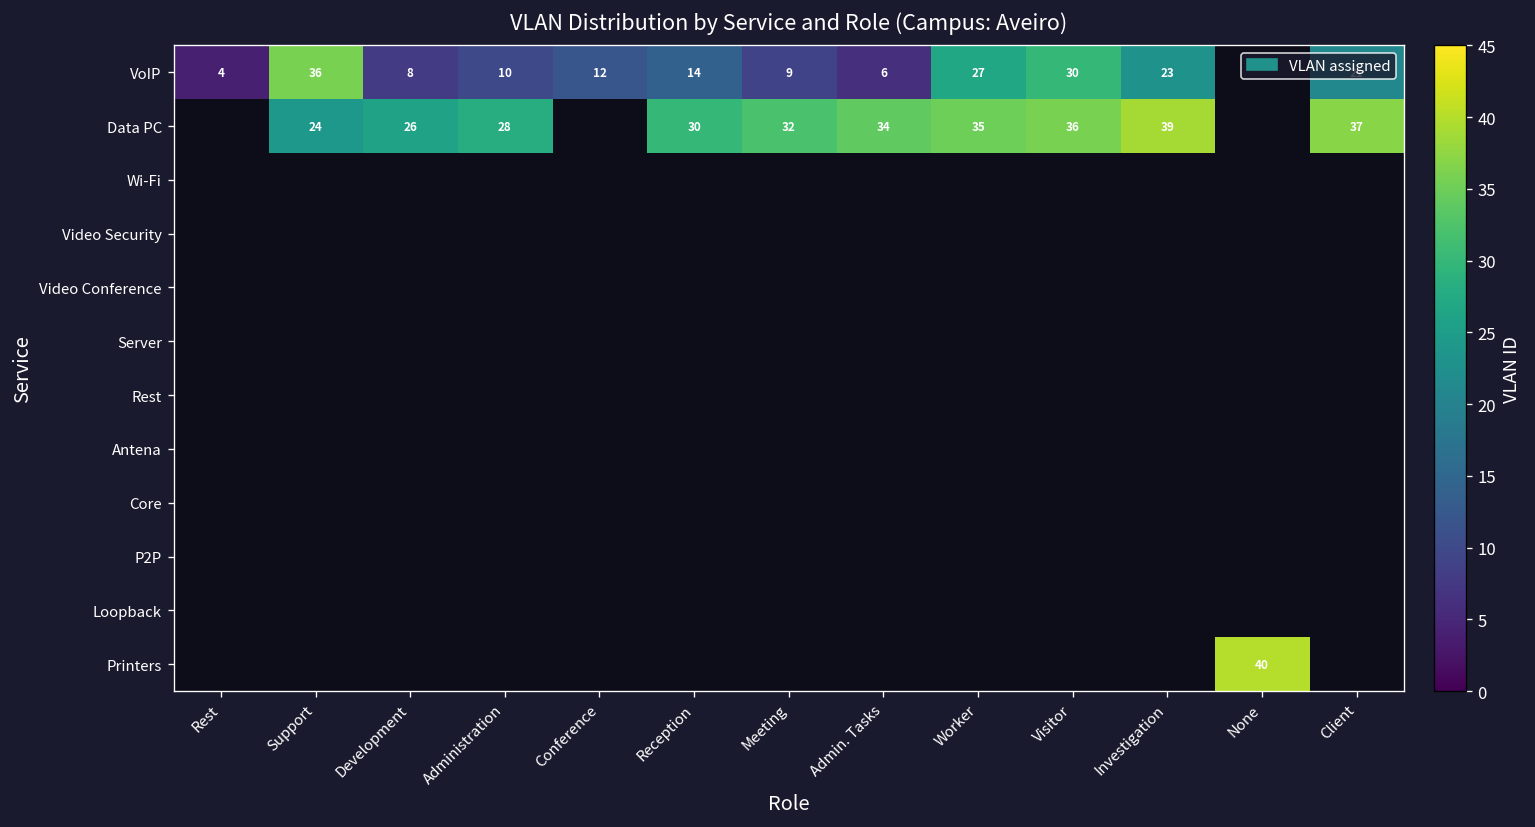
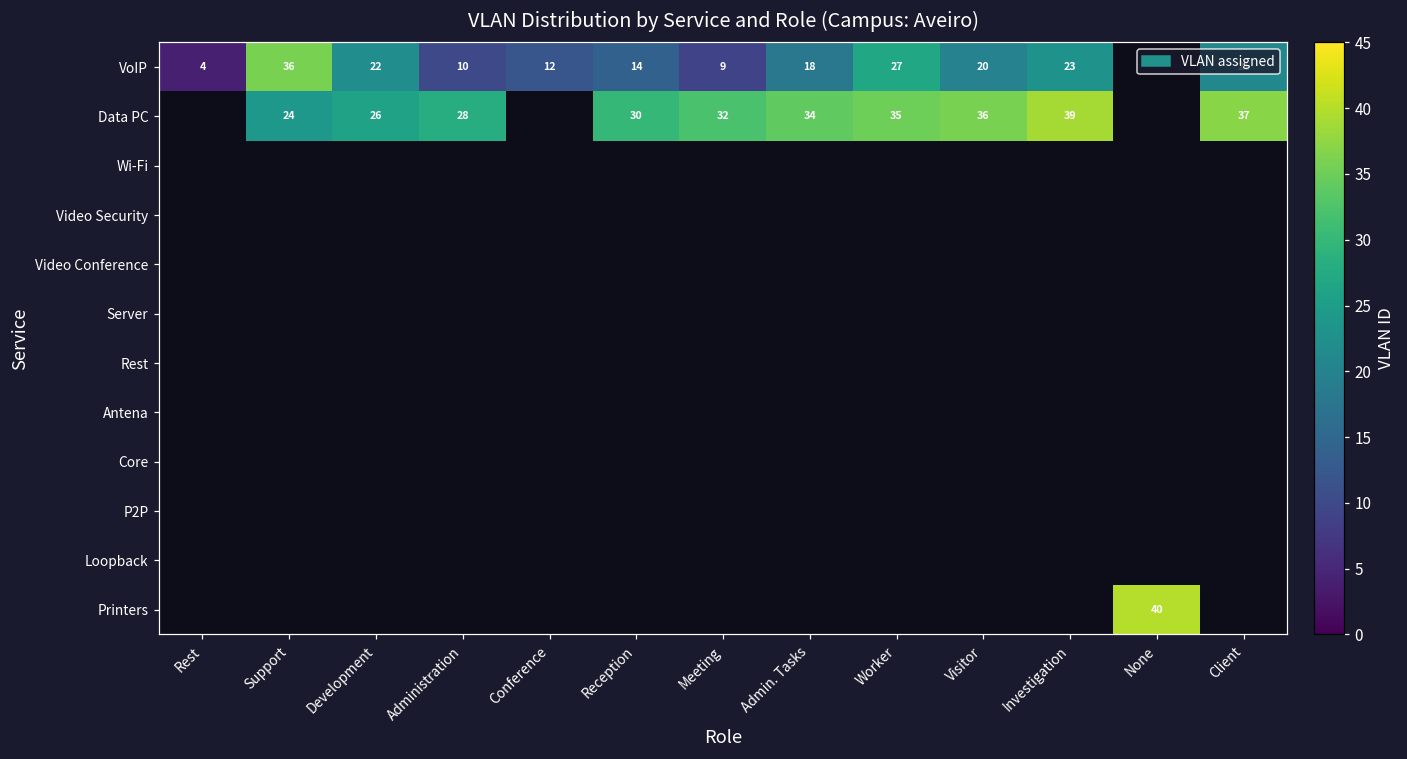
VoIP, Development: 8 -> 22
VoIP, Admin. Tasks: 6 -> 18
VoIP, Visitor: 30 -> 20
